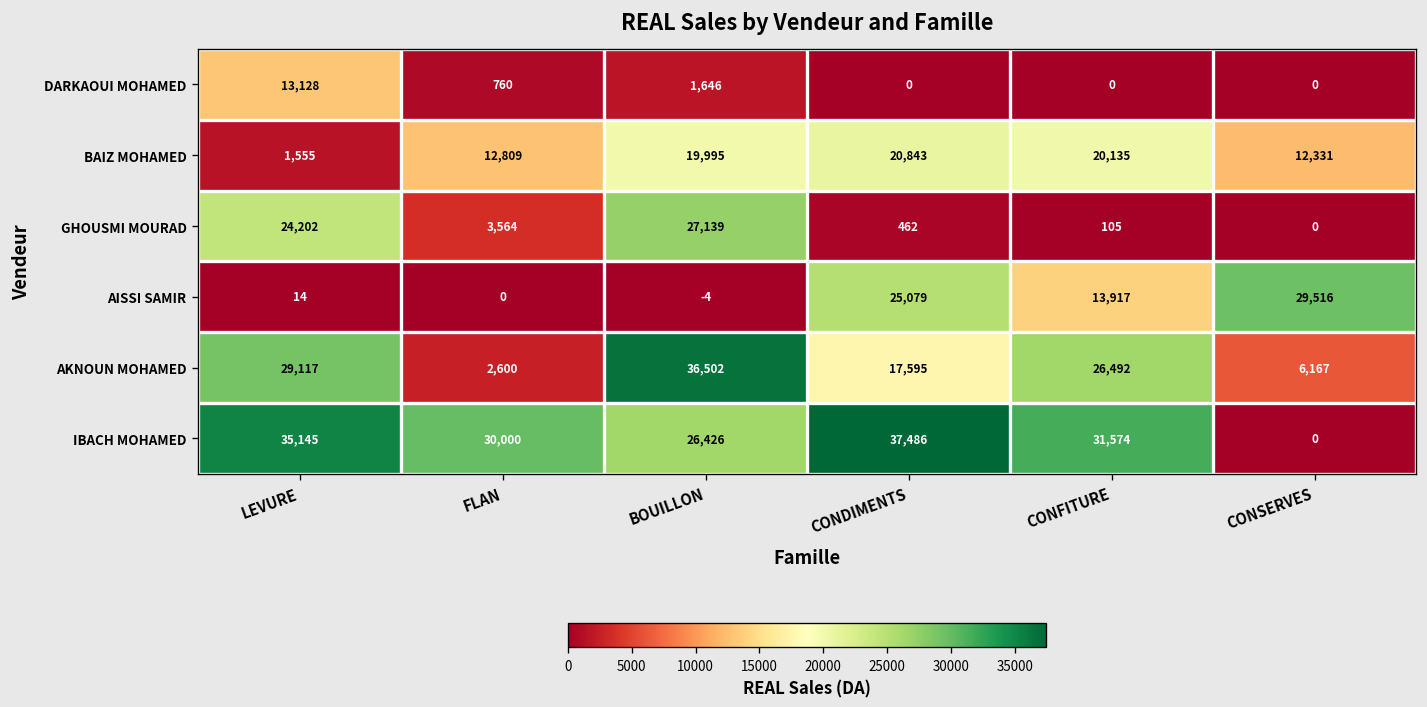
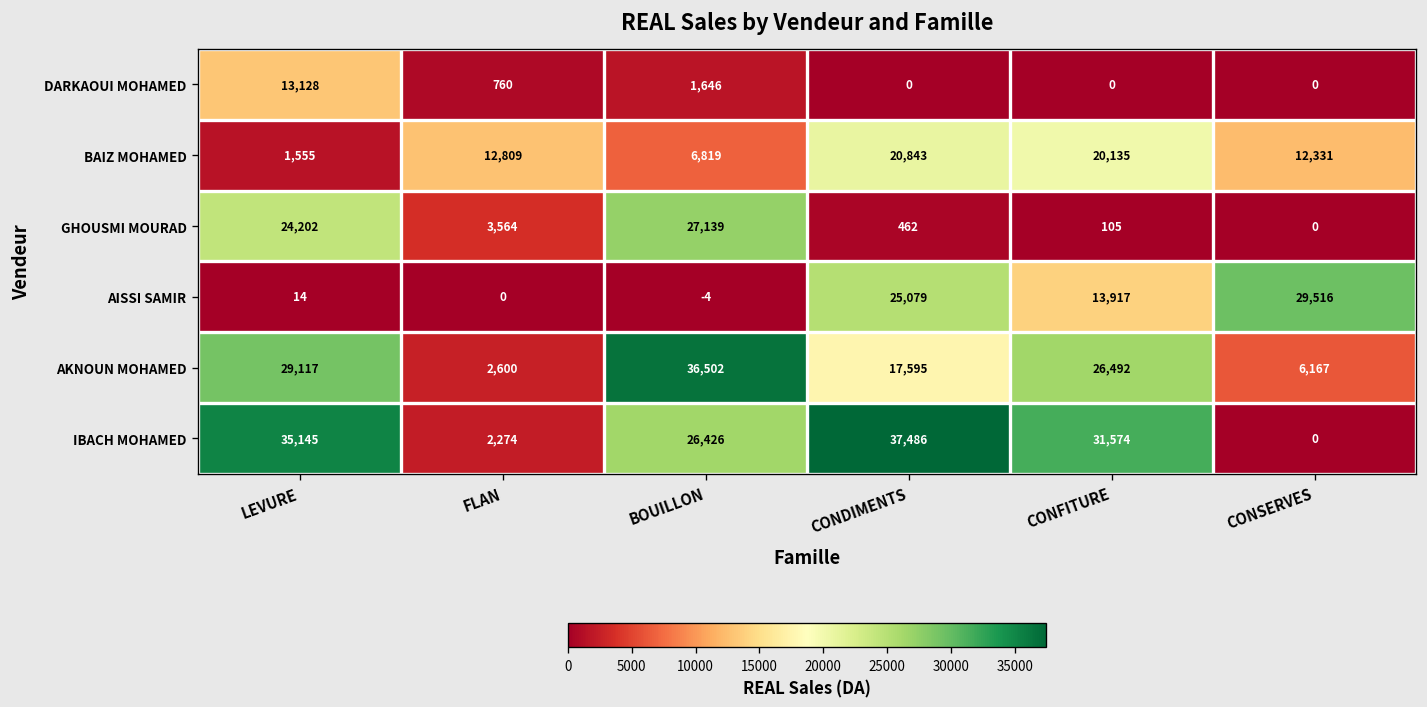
BAIZ MOHAMED, BOUILLON: 19,995 -> 6,819
IBACH MOHAMED, FLAN: 30,000 -> 2,274
